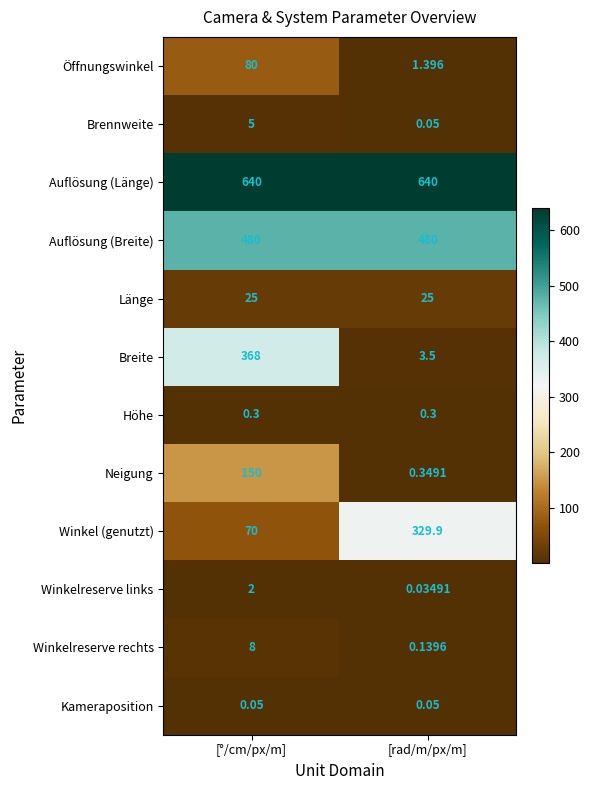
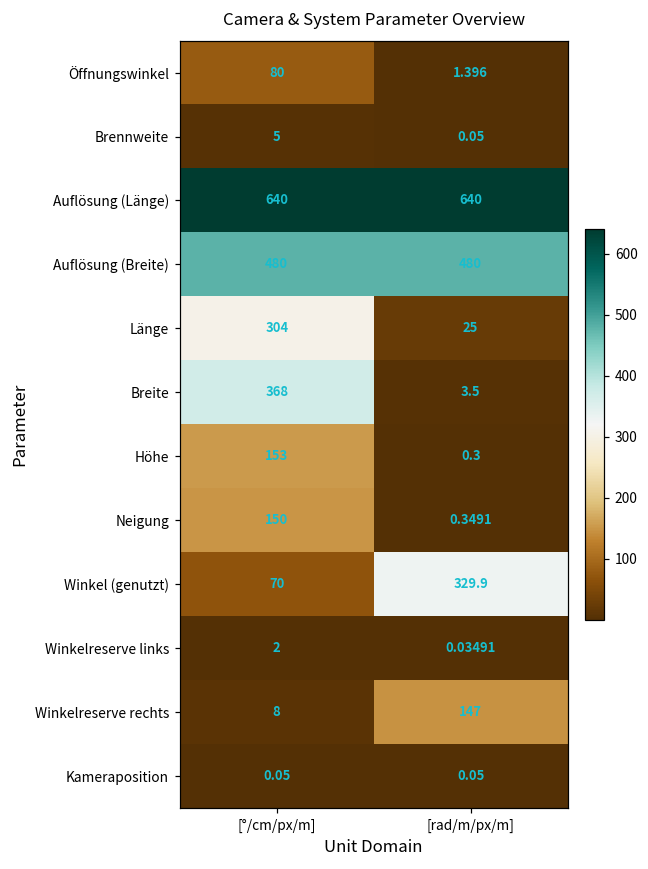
Länge, [°/cm/px/m]: 25 -> 304
Höhe, [°/cm/px/m]: 0.3 -> 153
Winkelreserve rechts, [rad/m/px/m]: 0.1396 -> 147
